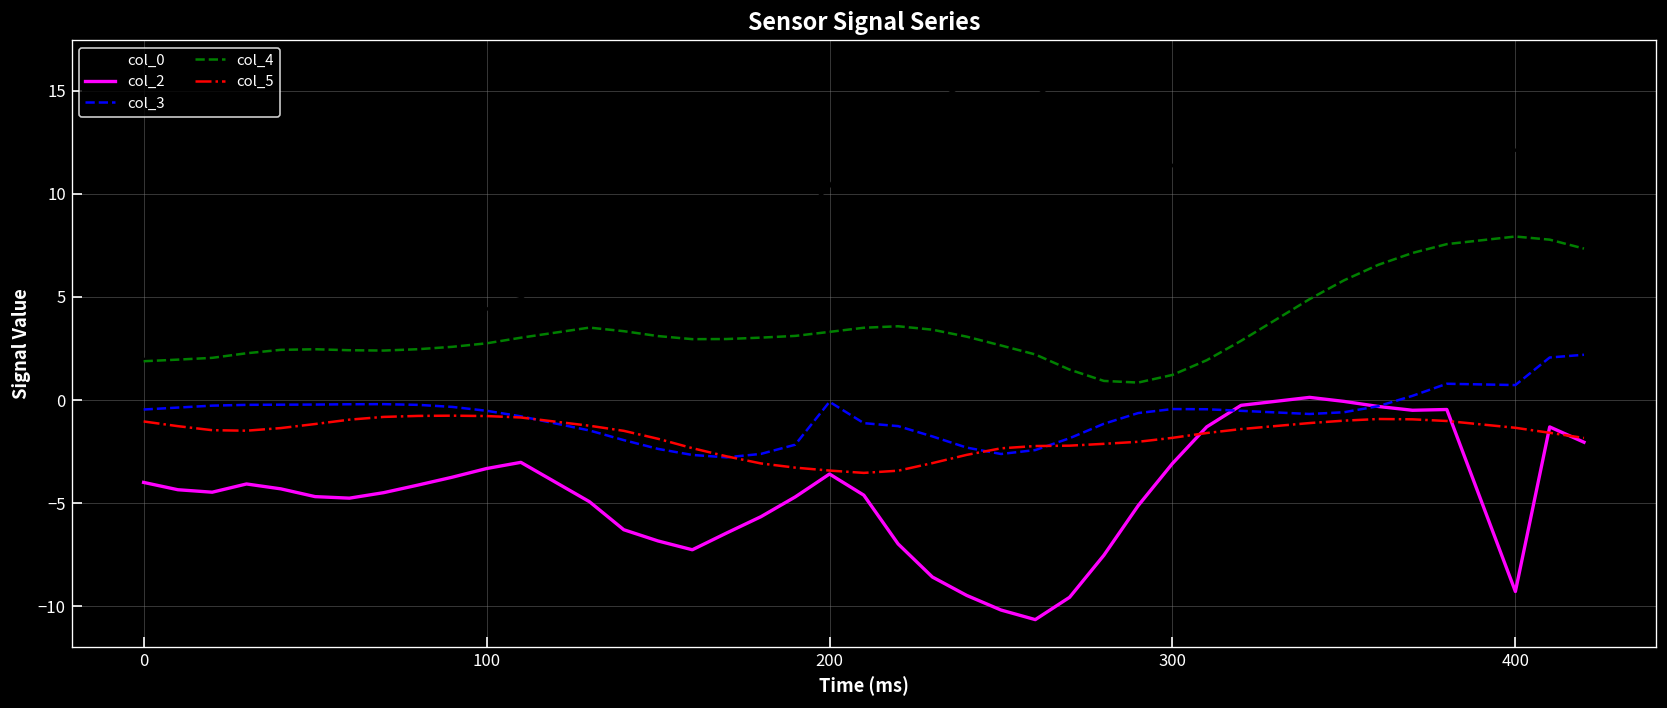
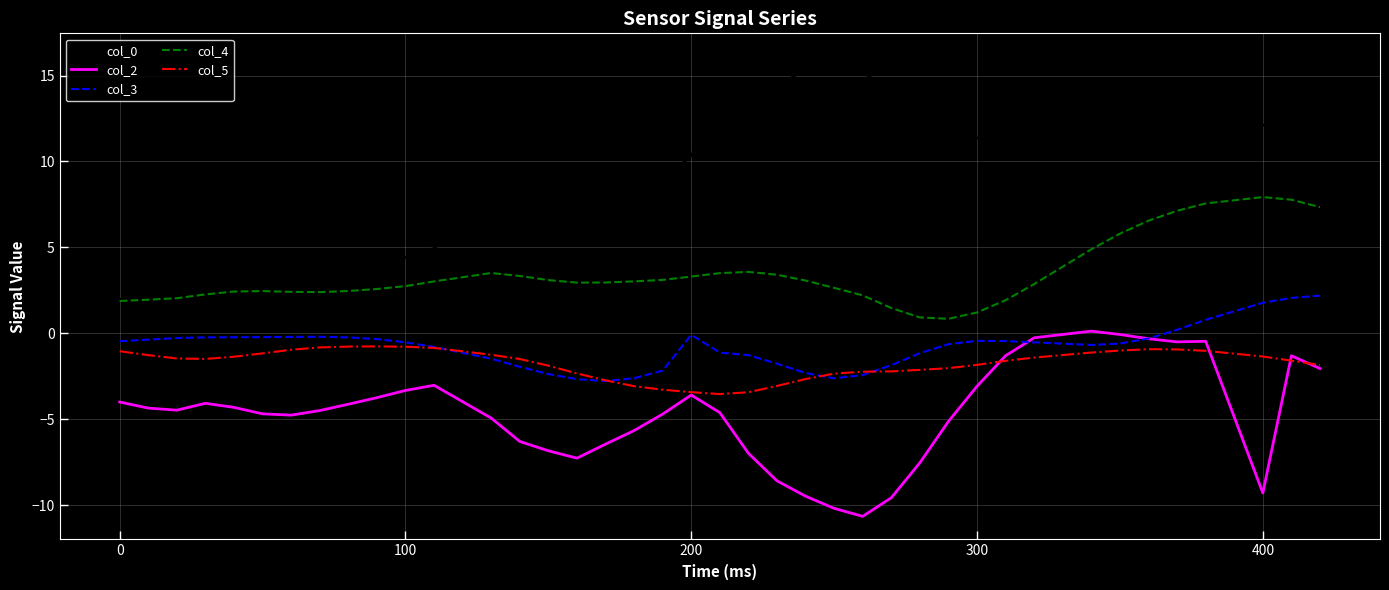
col_3, 400: 0.7 -> 1.8
